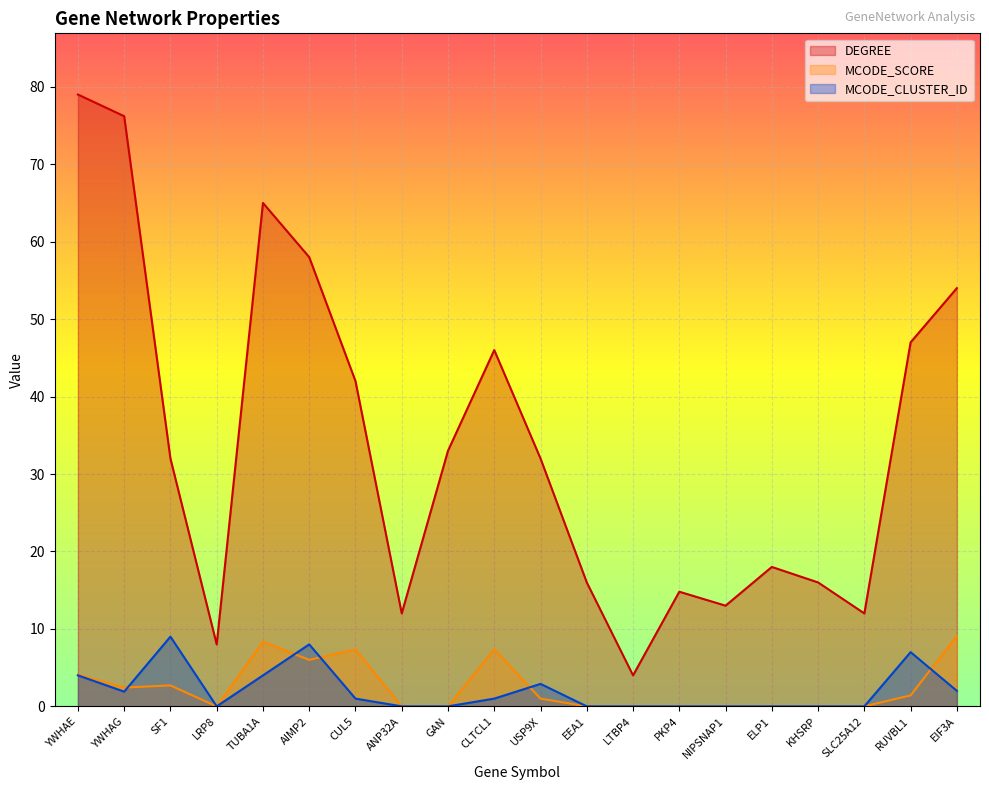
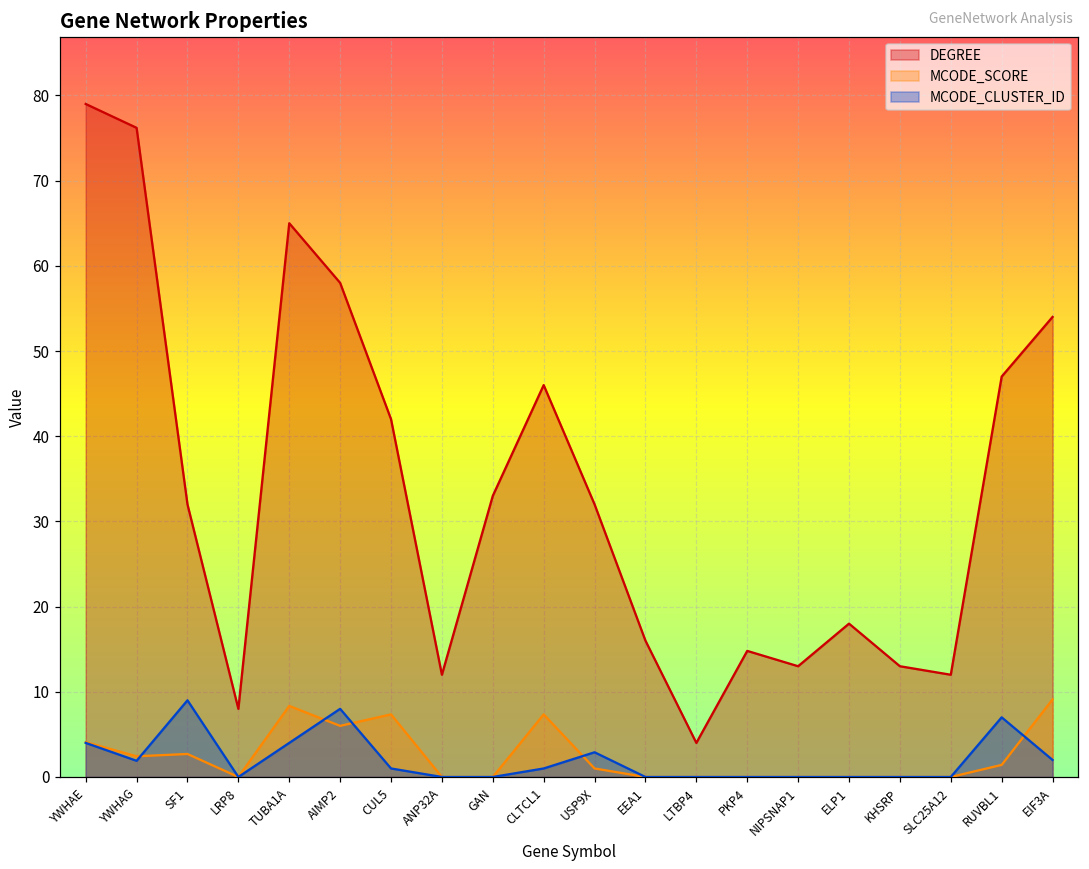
DEGREE, KHSRP: 16 -> 13
